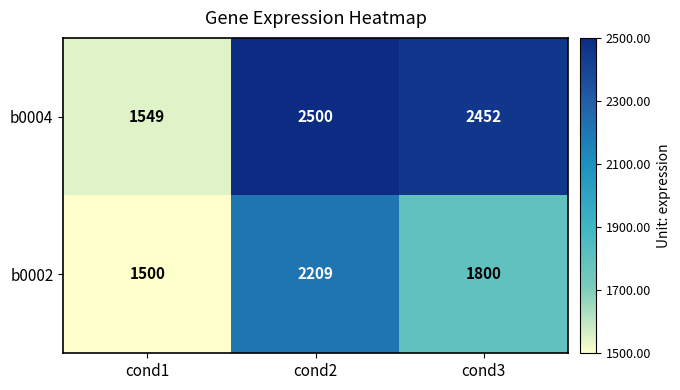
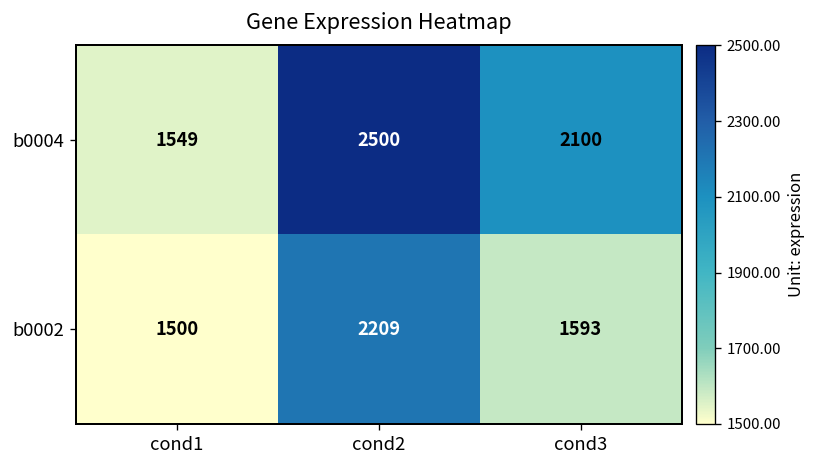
b0004, cond3: 2452 -> 2100
b0002, cond3: 1800 -> 1593
